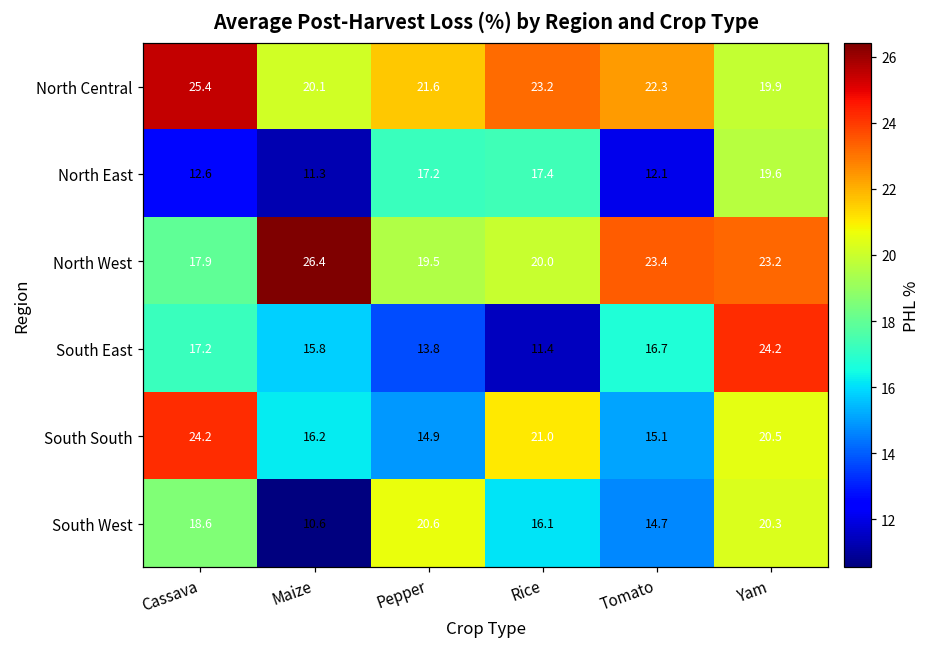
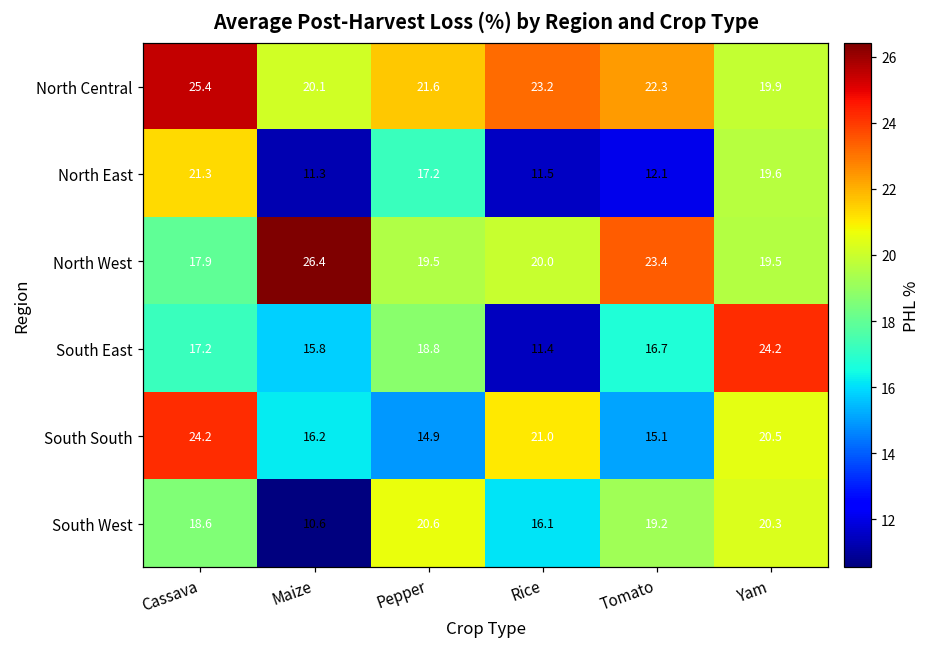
North East, Cassava: 12.6 -> 21.3
North East, Rice: 17.4 -> 11.5
North West, Yam: 23.2 -> 19.5
South East, Pepper: 13.8 -> 18.8
South West, Tomato: 14.7 -> 19.2
